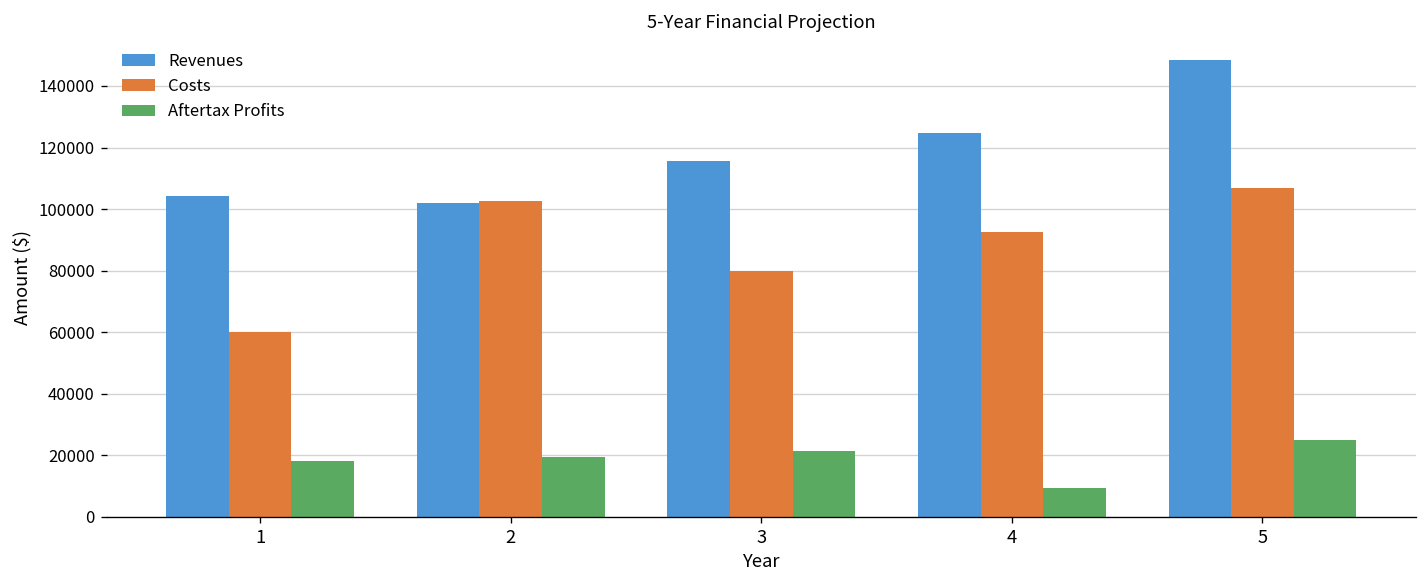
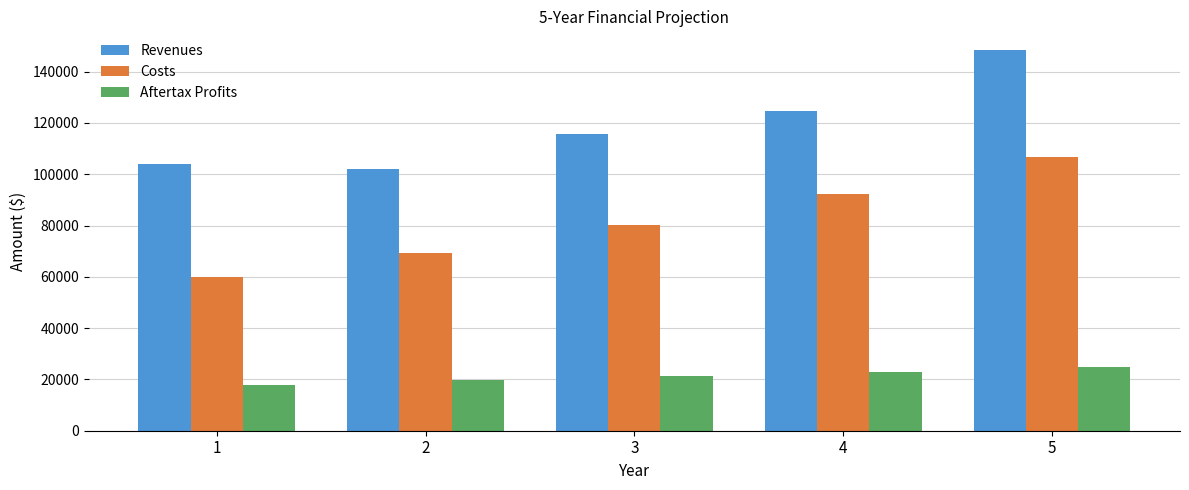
Costs, 2: 103000 -> 69000
Aftertax Profits, 4: 9000 -> 23000
